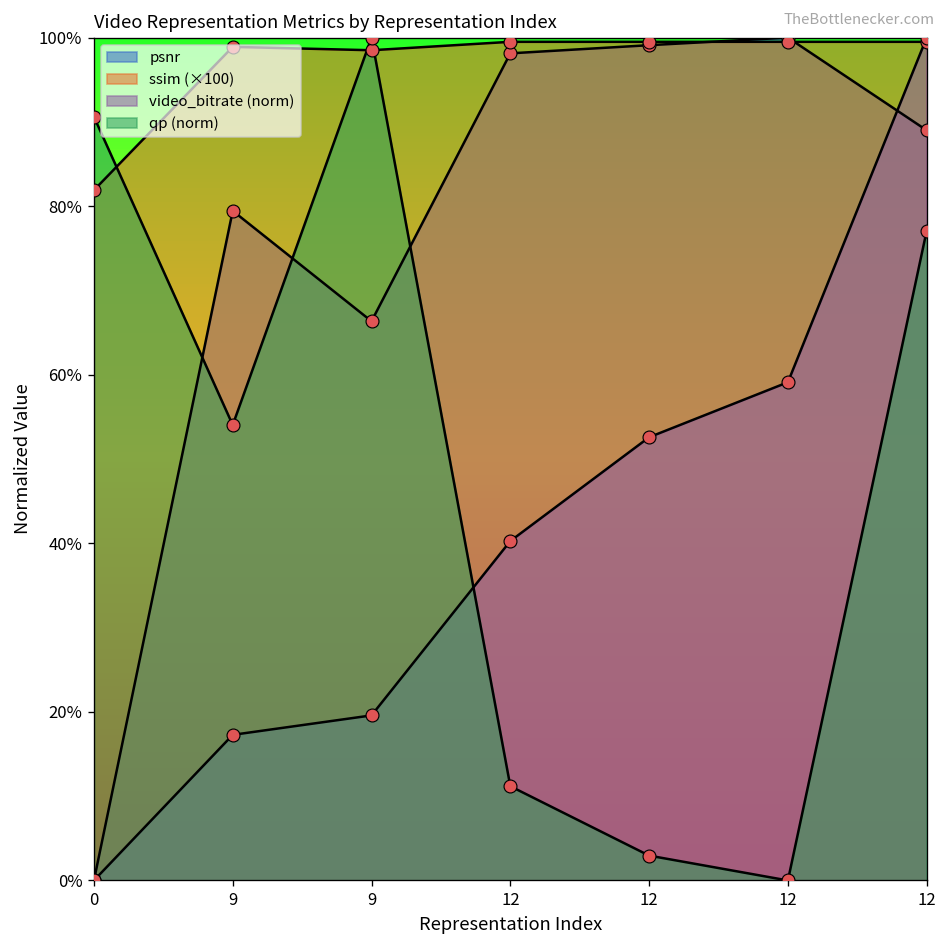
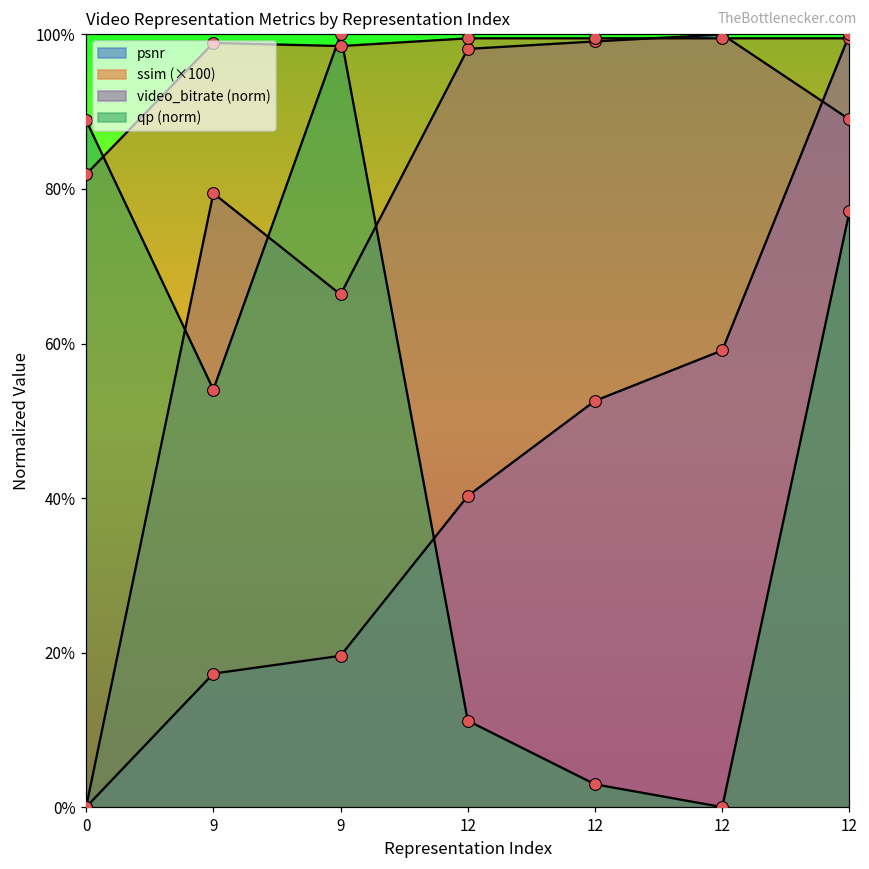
qp (norm), 0: 91% -> 89%
